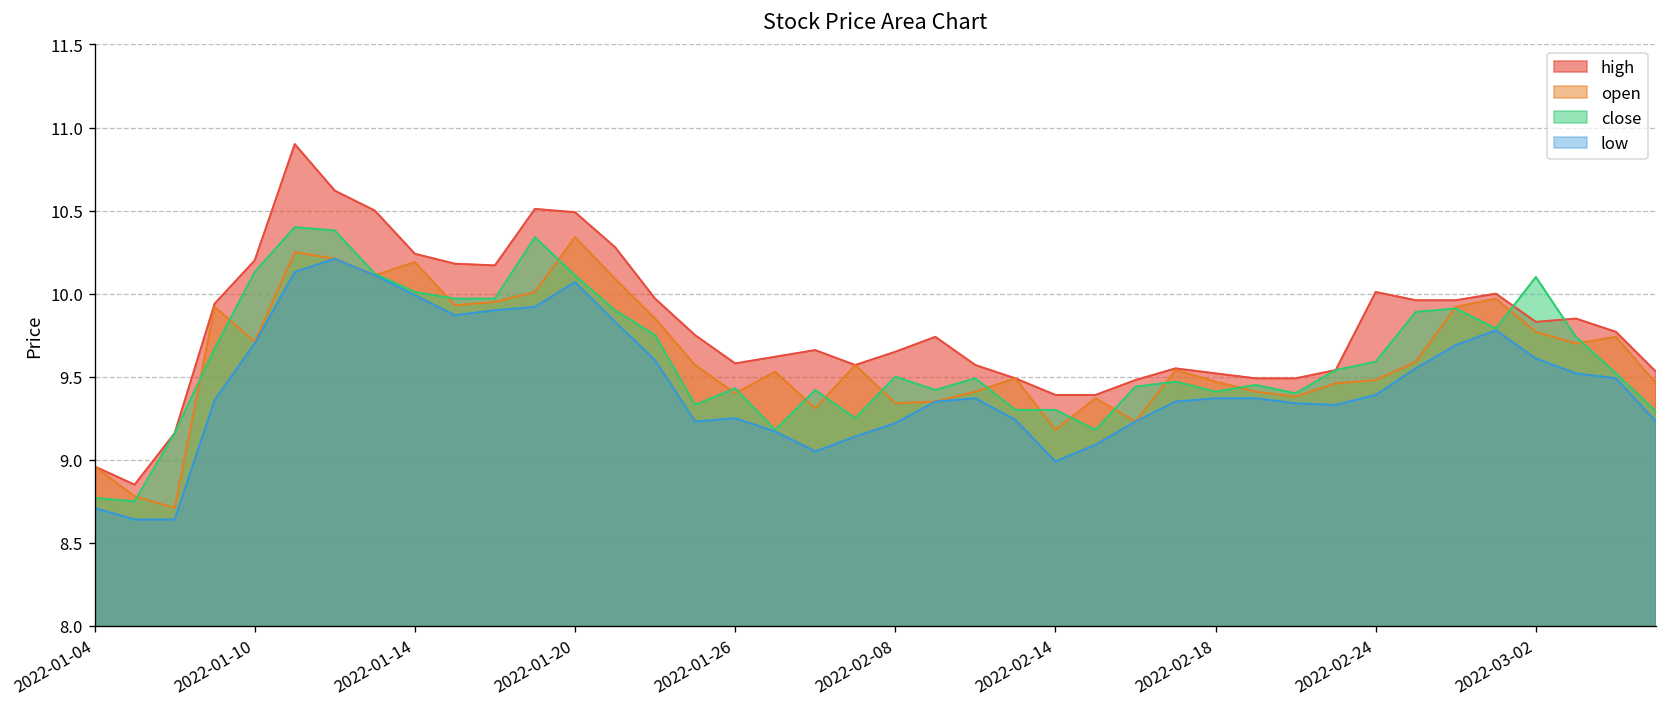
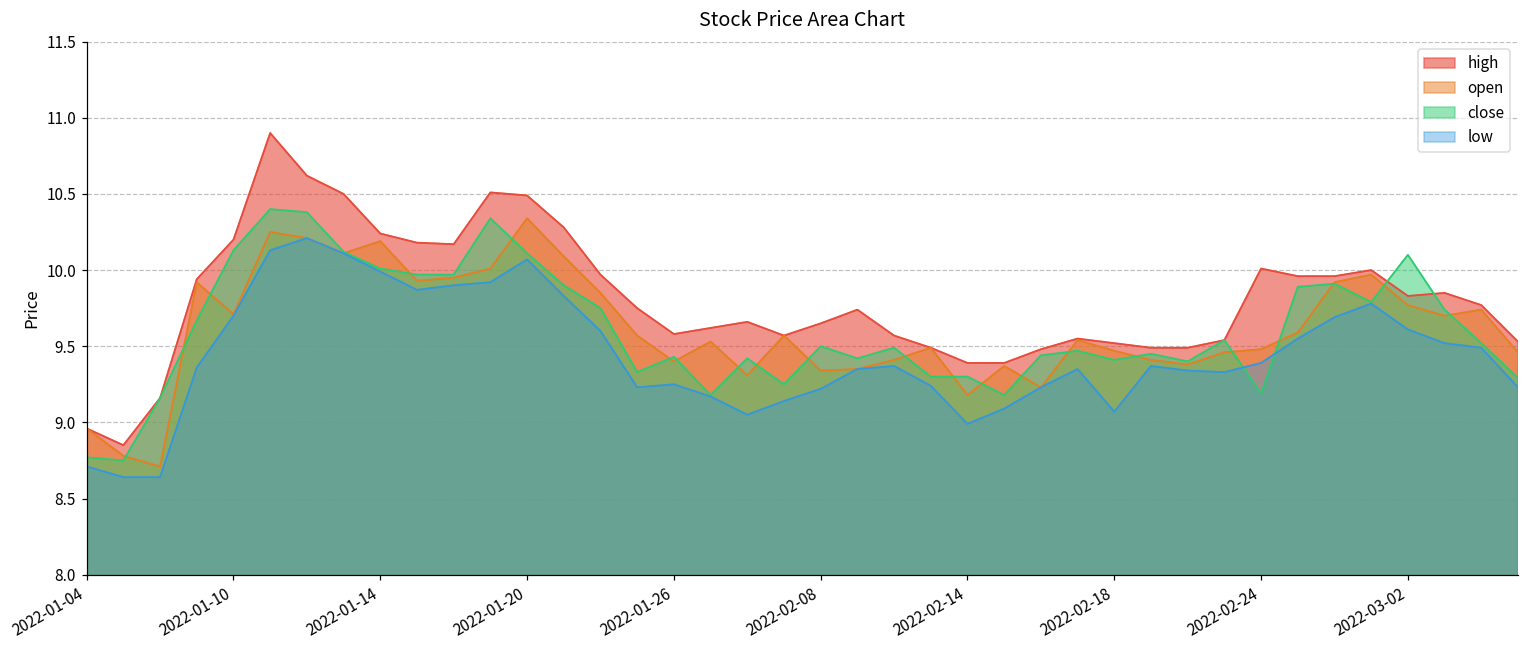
low, 2022-02-18: 9.37 -> 9.07
close, 2022-02-24: 9.59 -> 9.19
